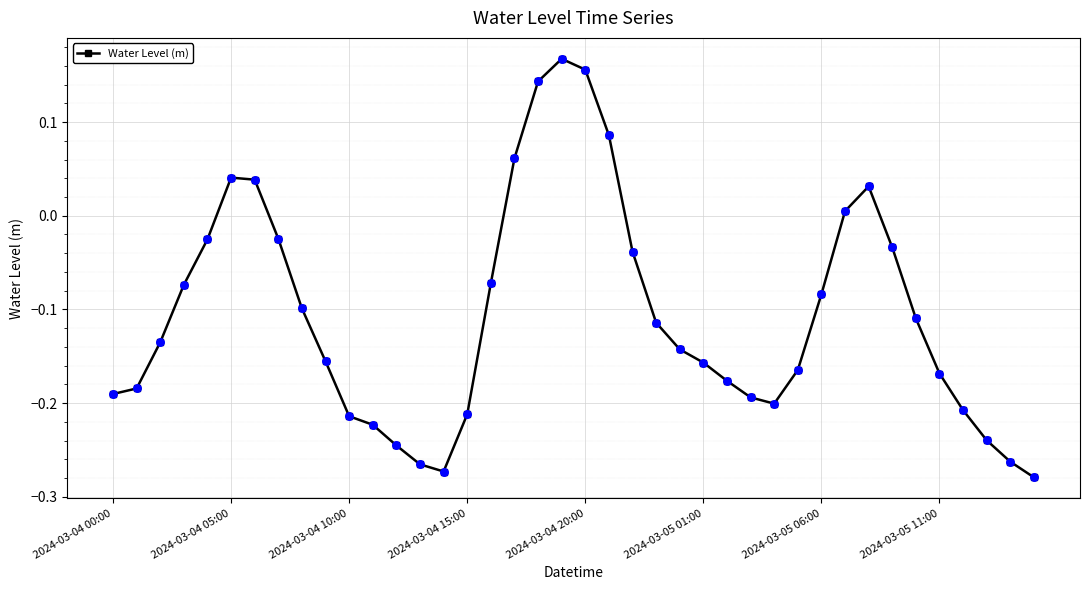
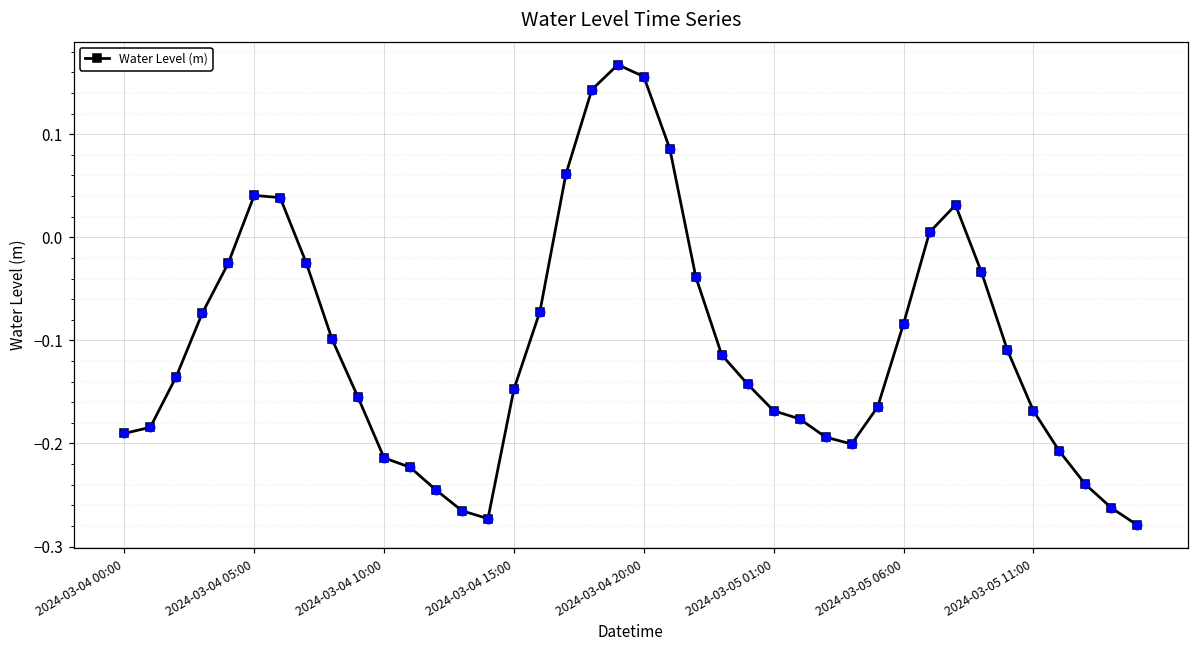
2024-03-04 15:00: -0.21 -> -0.15
2024-03-05 01:00: -0.16 -> -0.17
